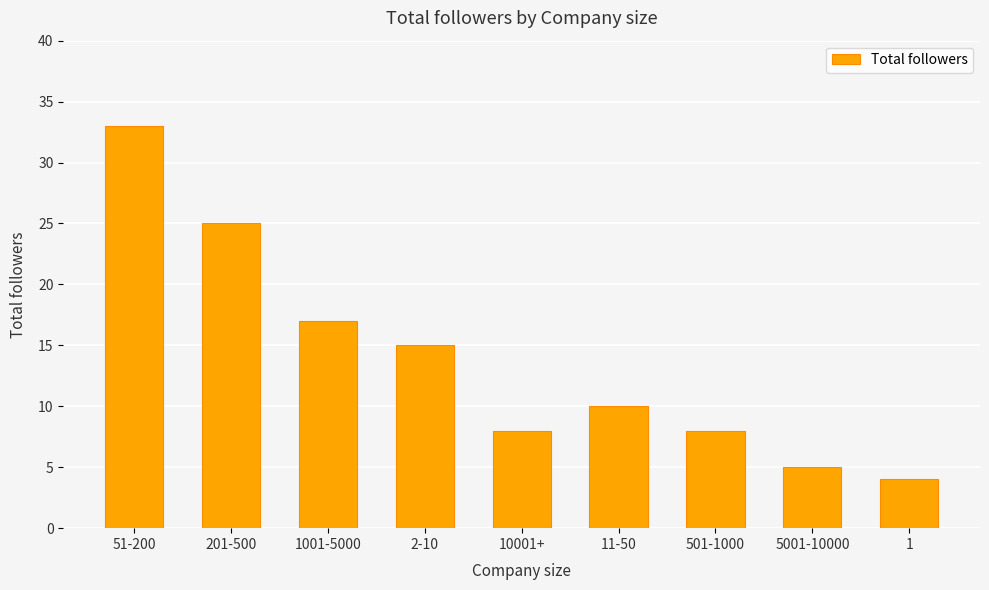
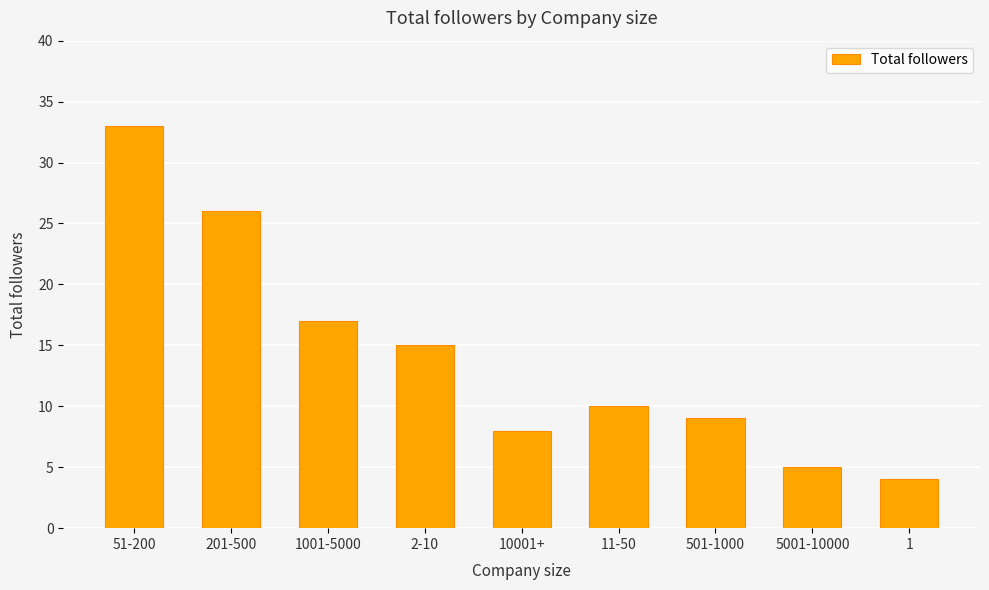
201-500: 25 -> 26
501-1000: 8 -> 9
